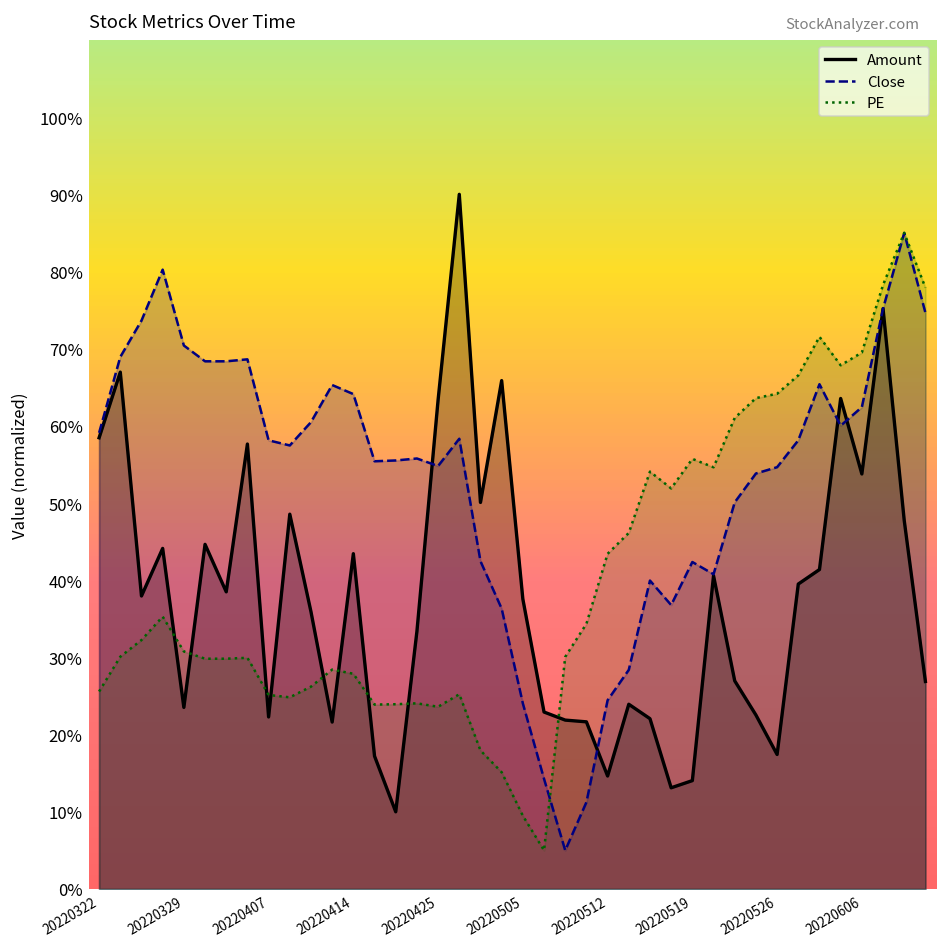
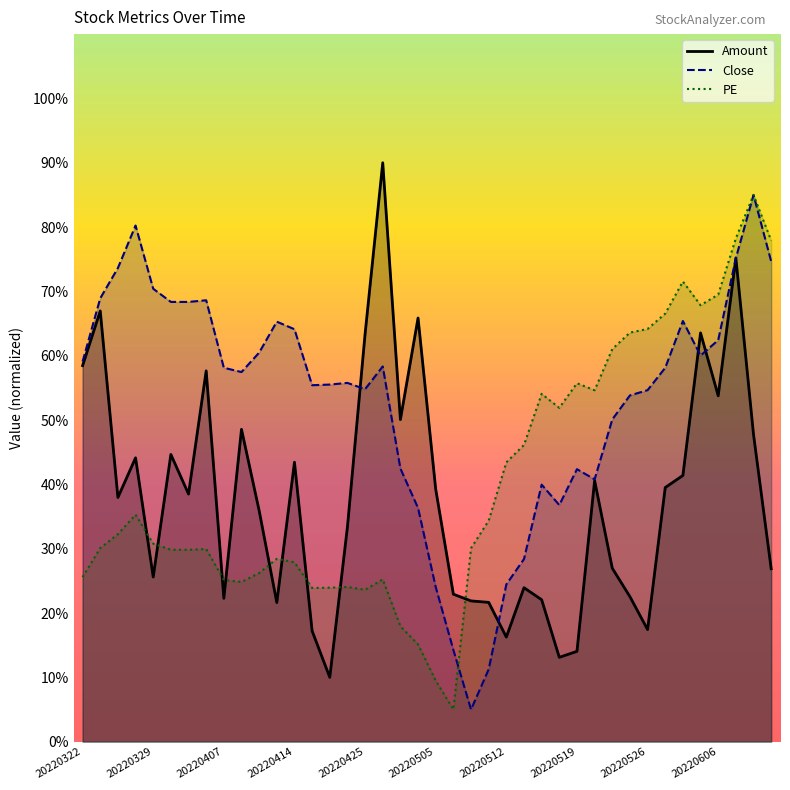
Amount, 20220329: 24% -> 26%
Amount, 20220505: 38% -> 39%
Amount, 20220512: 15% -> 16%
